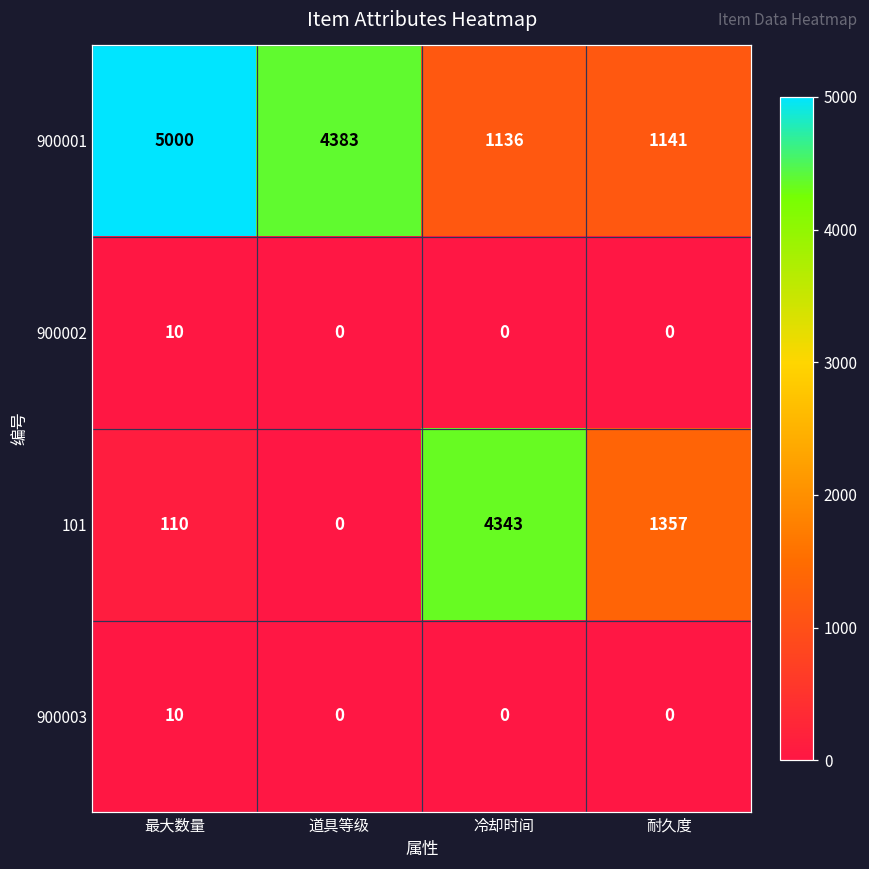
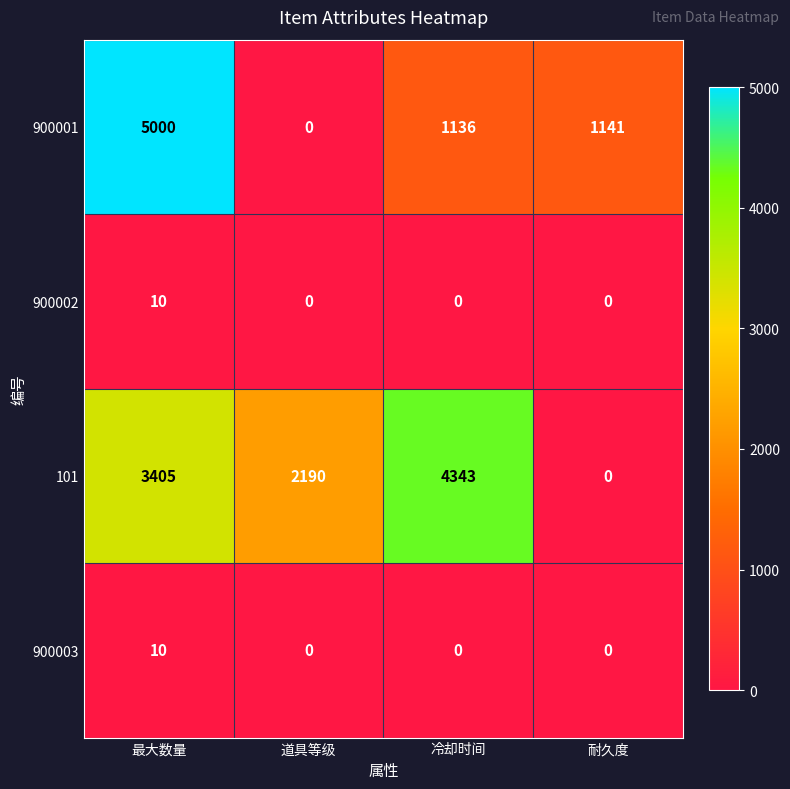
900001, 道具等级: 4383 -> 0
101, 最大数量: 110 -> 3405
101, 道具等级: 0 -> 2190
101, 耐久度: 1357 -> 0
